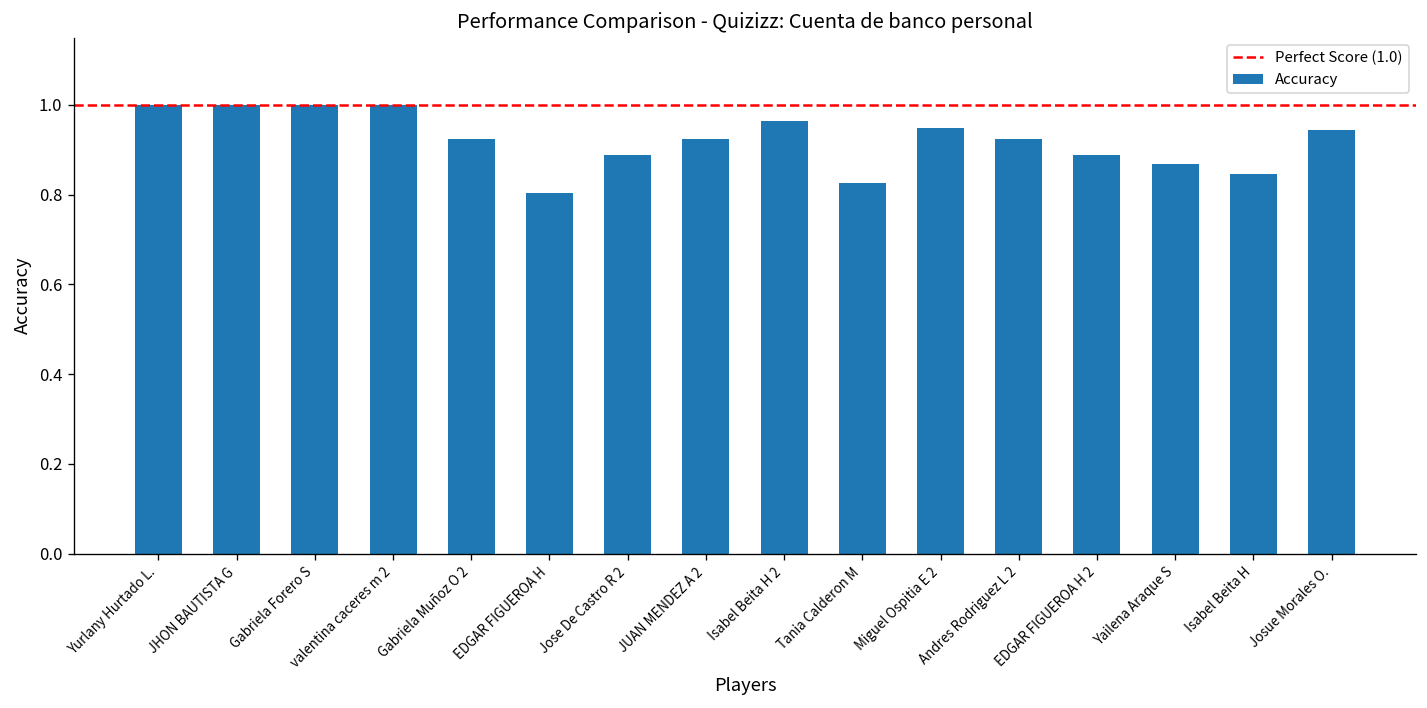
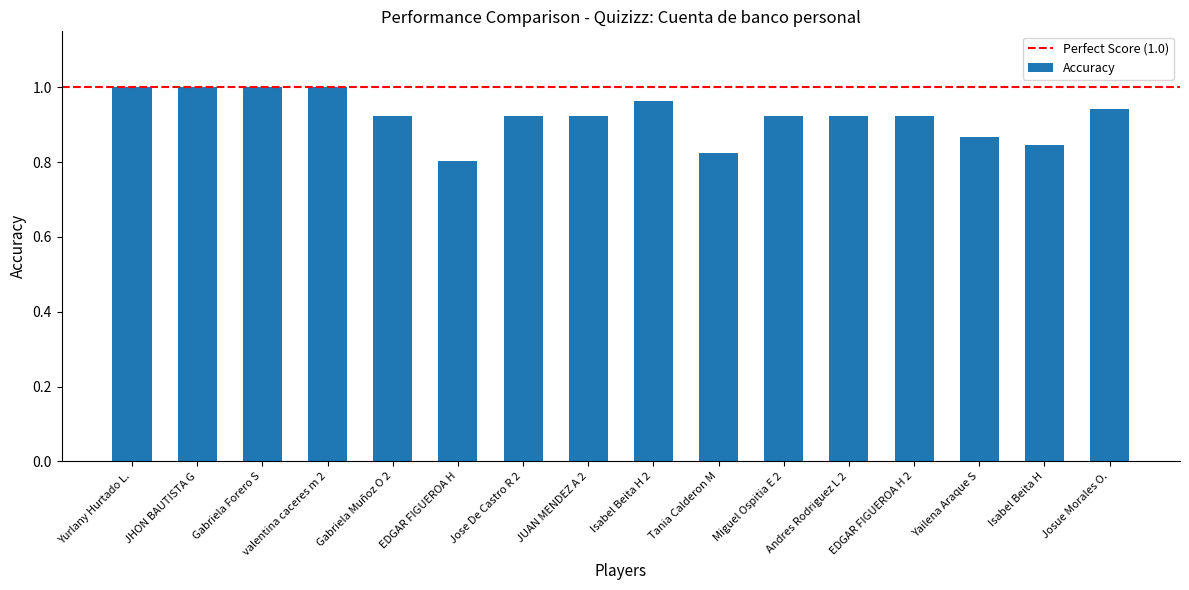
Jose De Castro R 2: 0.89 -> 0.92
Miguel Ospitia E 2: 0.95 -> 0.92
EDGAR FIGUEROA H 2: 0.89 -> 0.92
